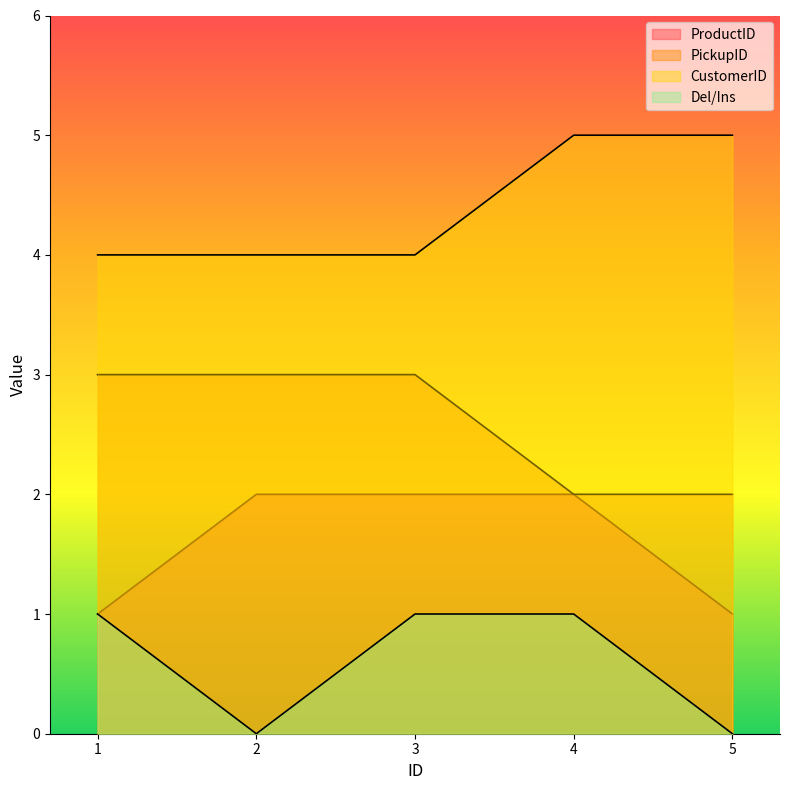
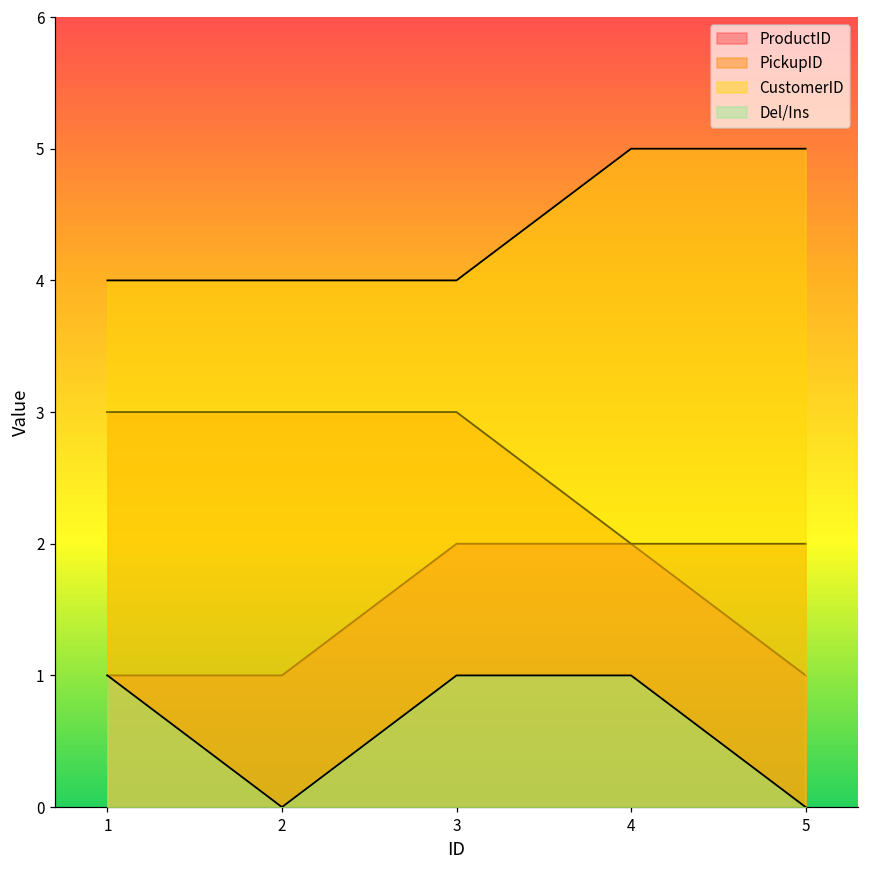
ProductID, 2: 2 -> 1
